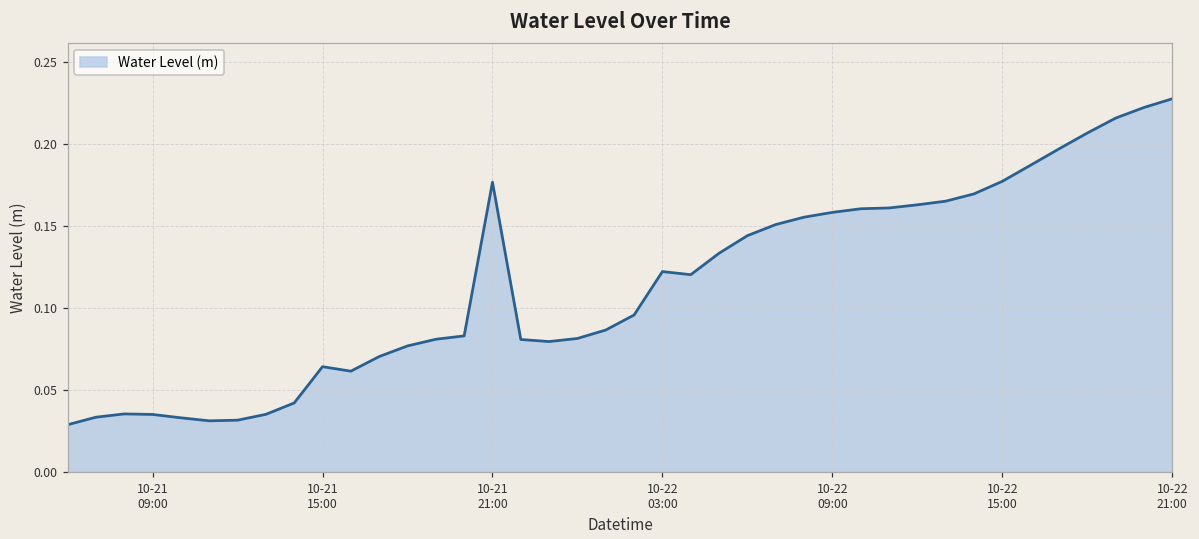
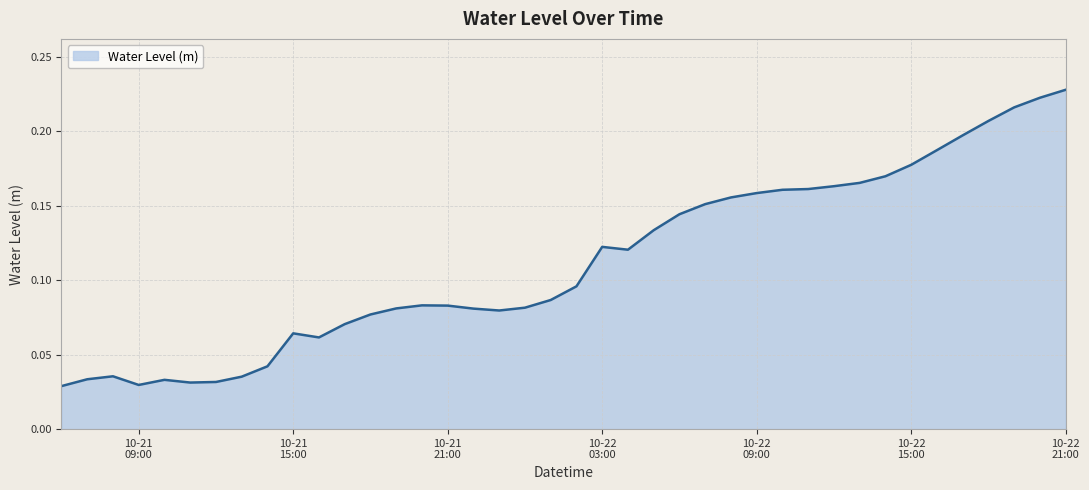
10-21 09:00: 0.035 -> 0.030
10-21 21:00: 0.177 -> 0.083
